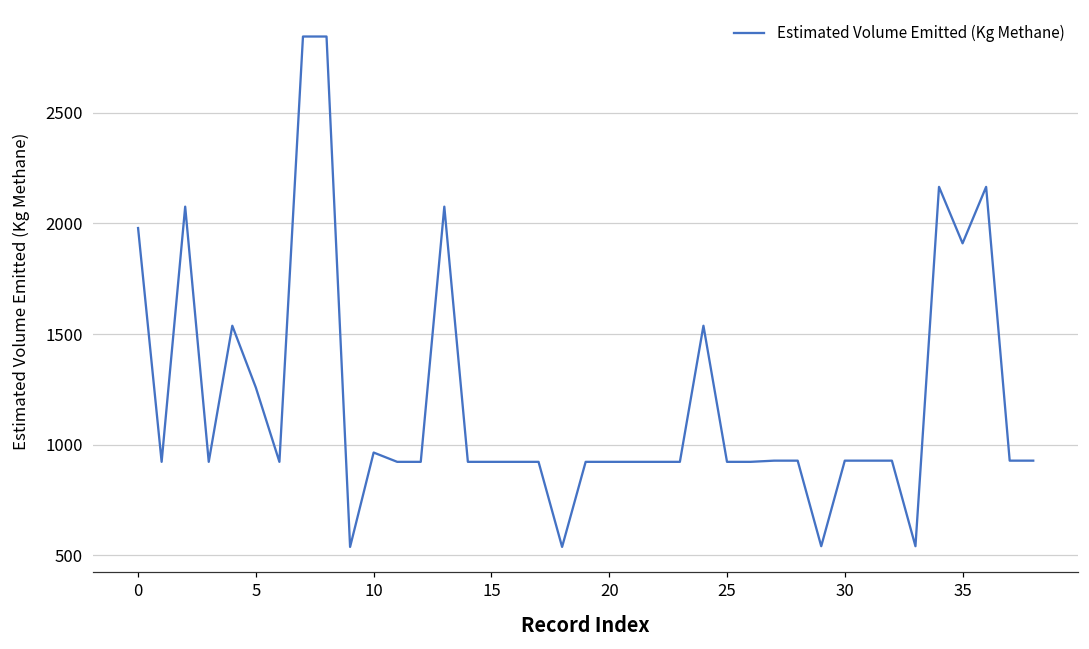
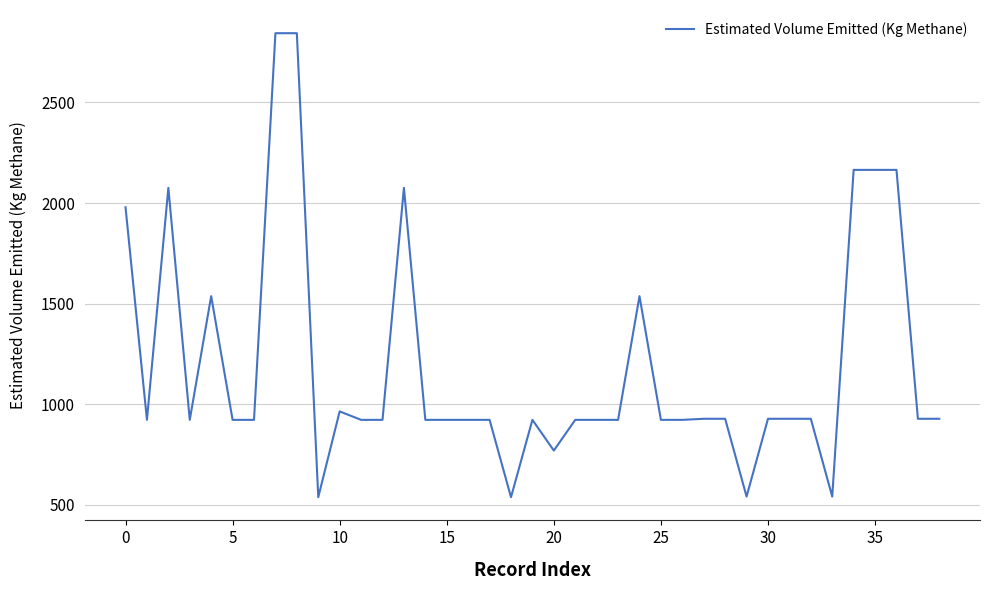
5: 1260 -> 920
20: 920 -> 770
35: 1910 -> 2160
